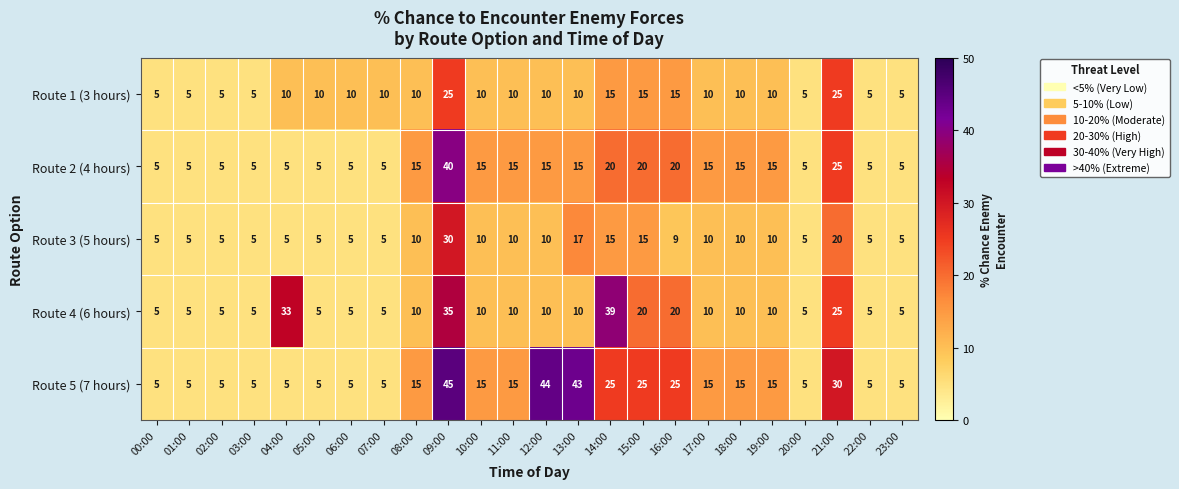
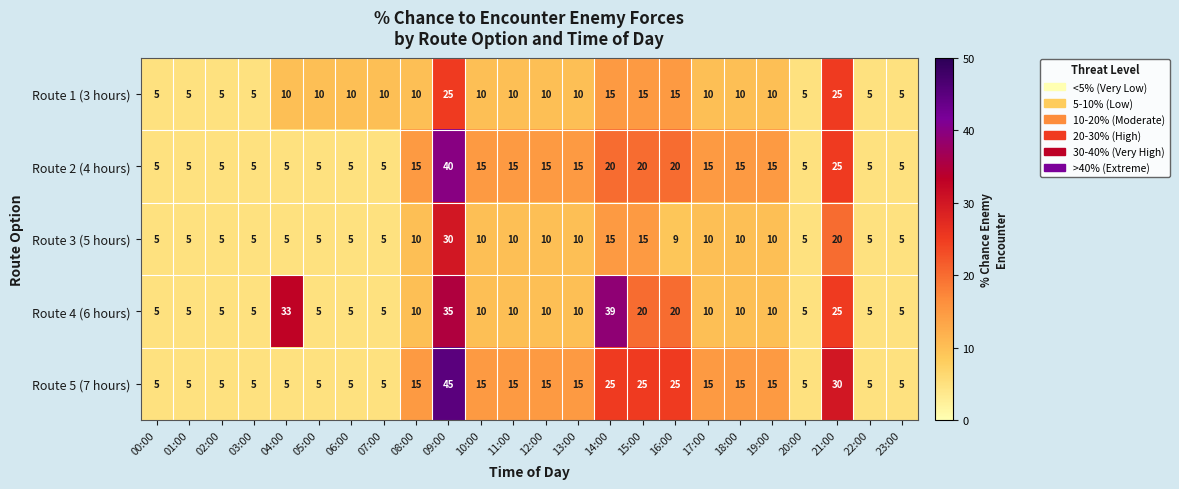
Route 3 (5 hours), 13:00: 17 -> 10
Route 5 (7 hours), 12:00: 44 -> 15
Route 5 (7 hours), 13:00: 43 -> 15
